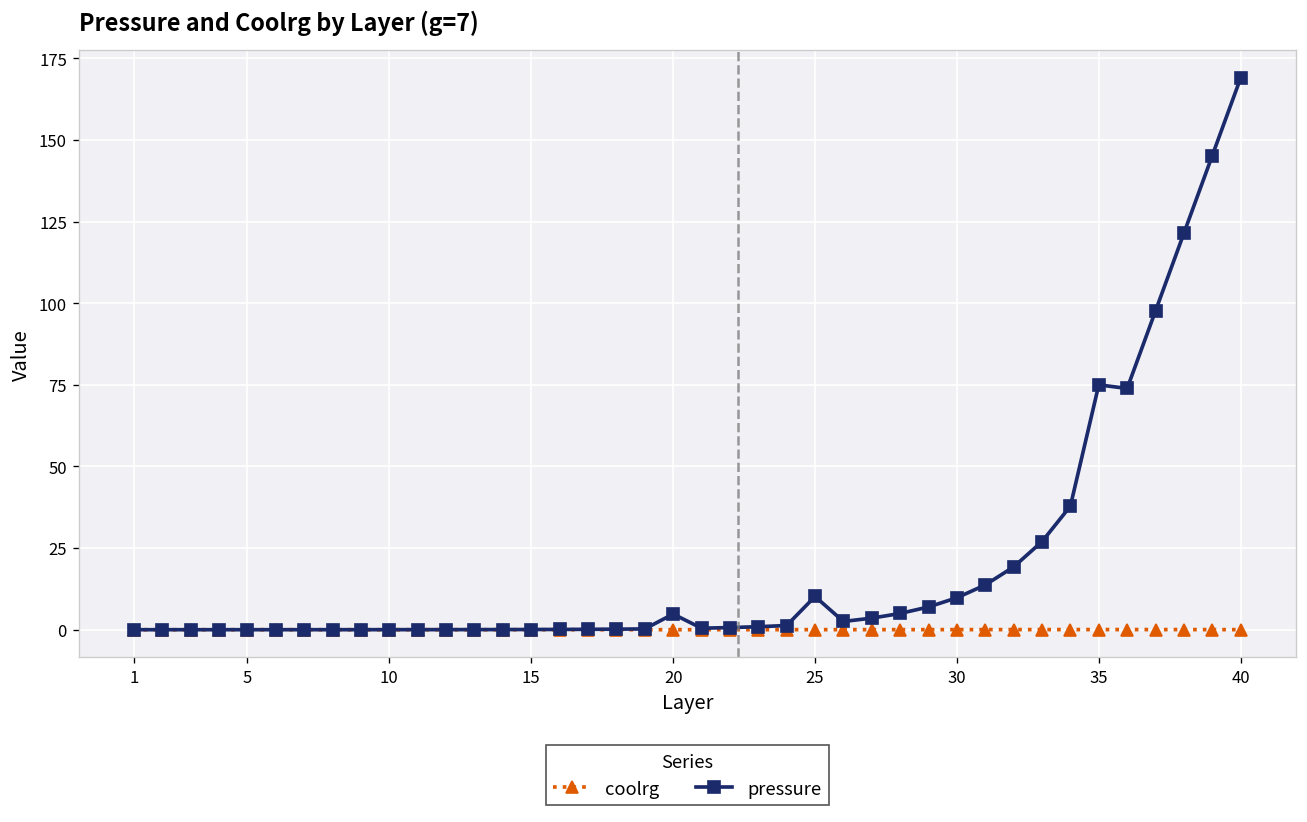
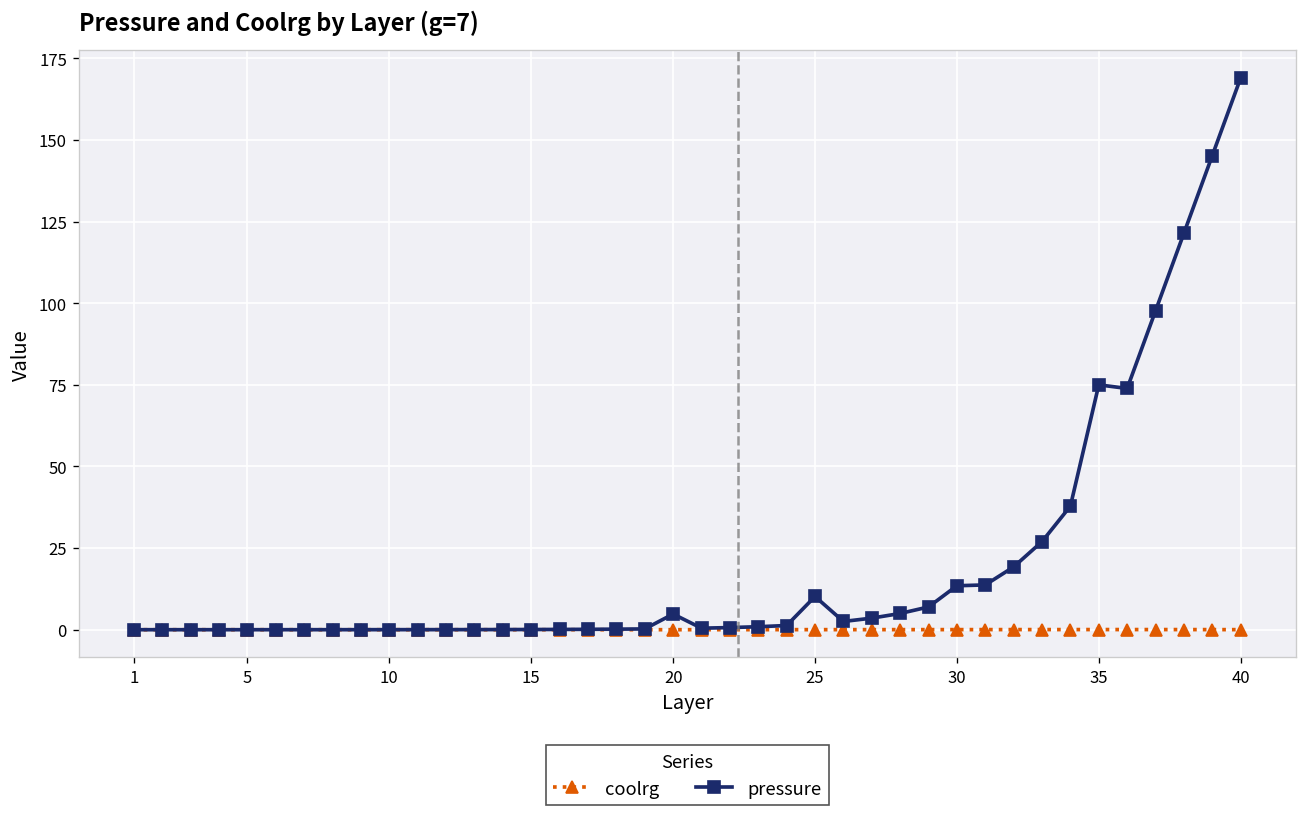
pressure, 30: 10 -> 13
